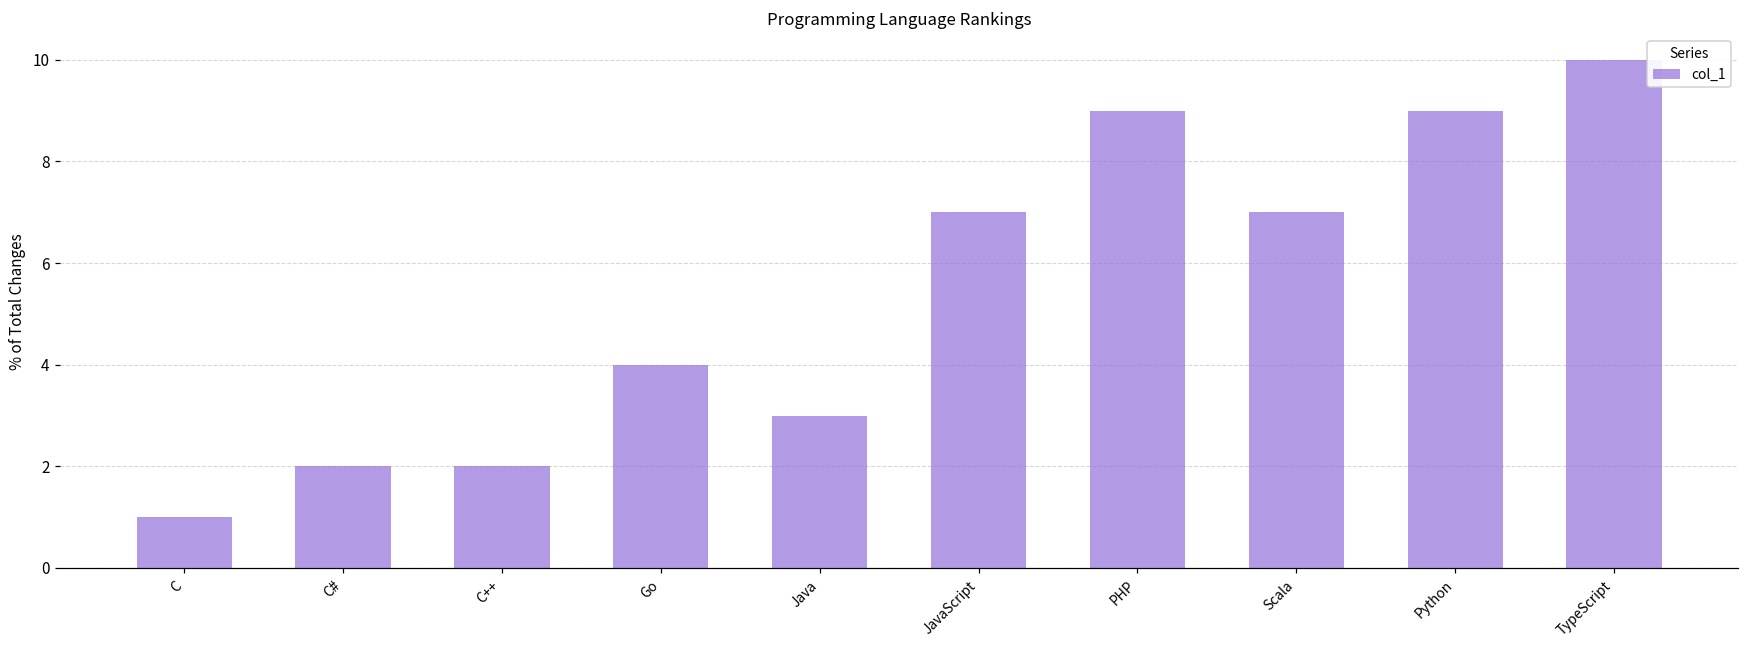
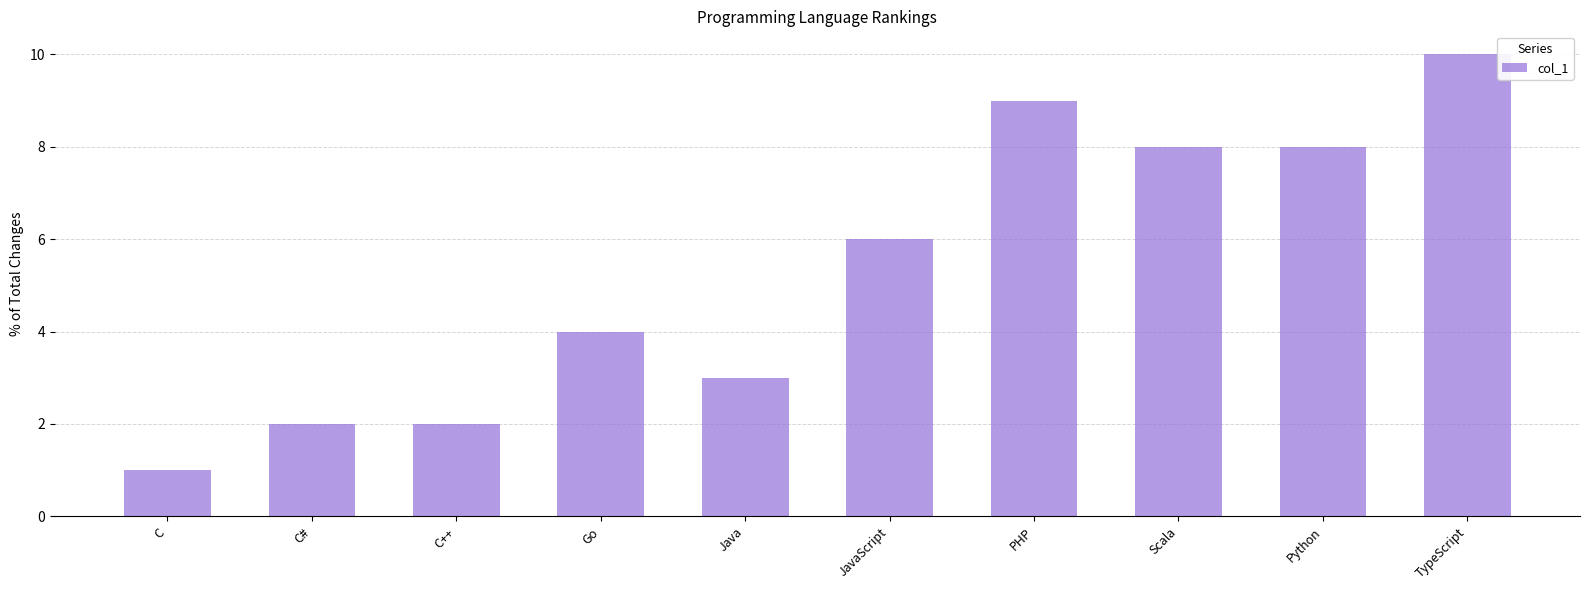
JavaScript: 7 -> 6
Scala: 7 -> 8
Python: 9 -> 8
